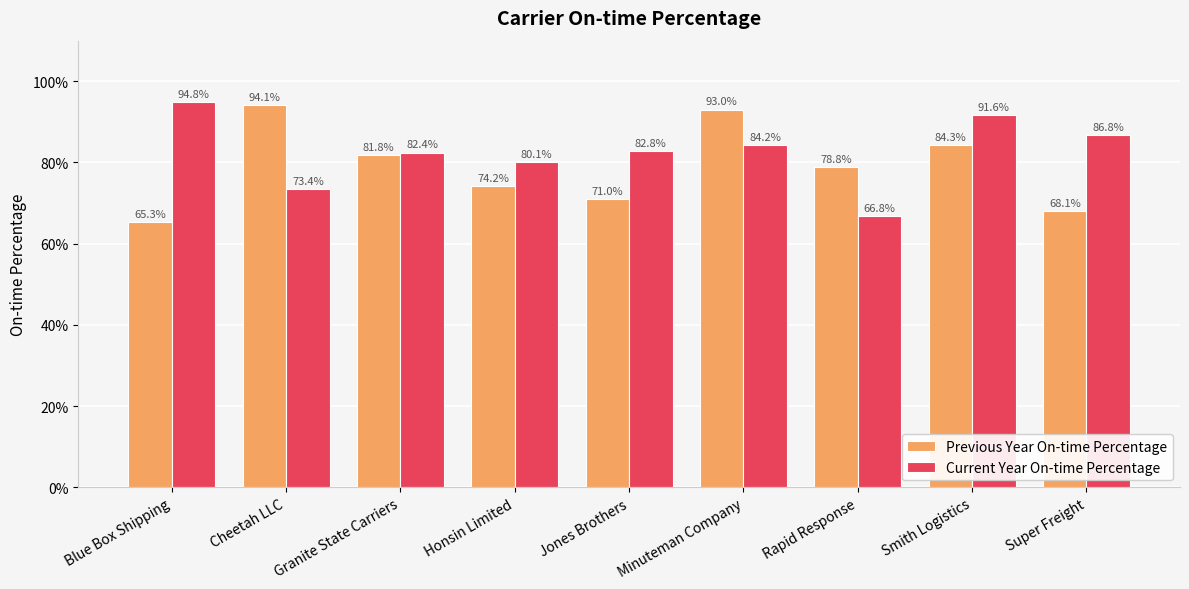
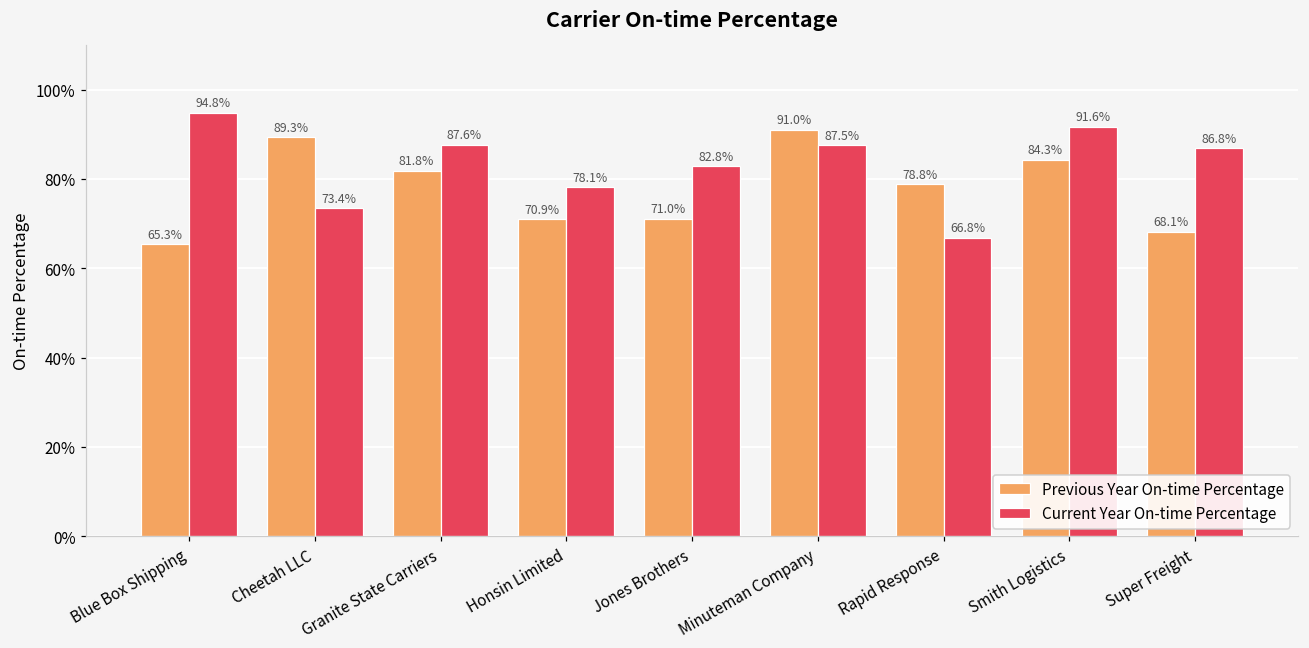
Previous Year On-time Percentage, Cheetah LLC: 94.1% -> 89.3%
Current Year On-time Percentage, Granite State Carriers: 82.4% -> 87.6%
Previous Year On-time Percentage, Honsin Limited: 74.2% -> 70.9%
Current Year On-time Percentage, Honsin Limited: 80.1% -> 78.1%
Previous Year On-time Percentage, Minuteman Company: 93.0% -> 91.0%
Current Year On-time Percentage, Minuteman Company: 84.2% -> 87.5%
